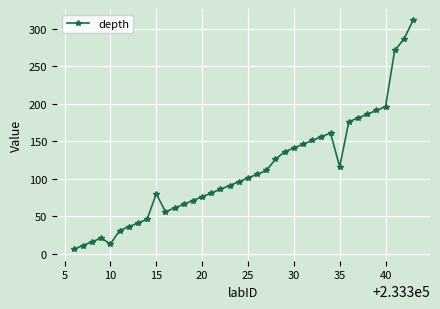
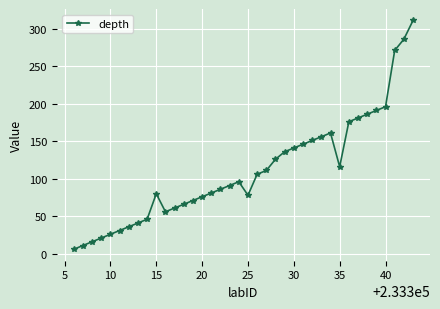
10: 10 -> 30
25: 100 -> 80
